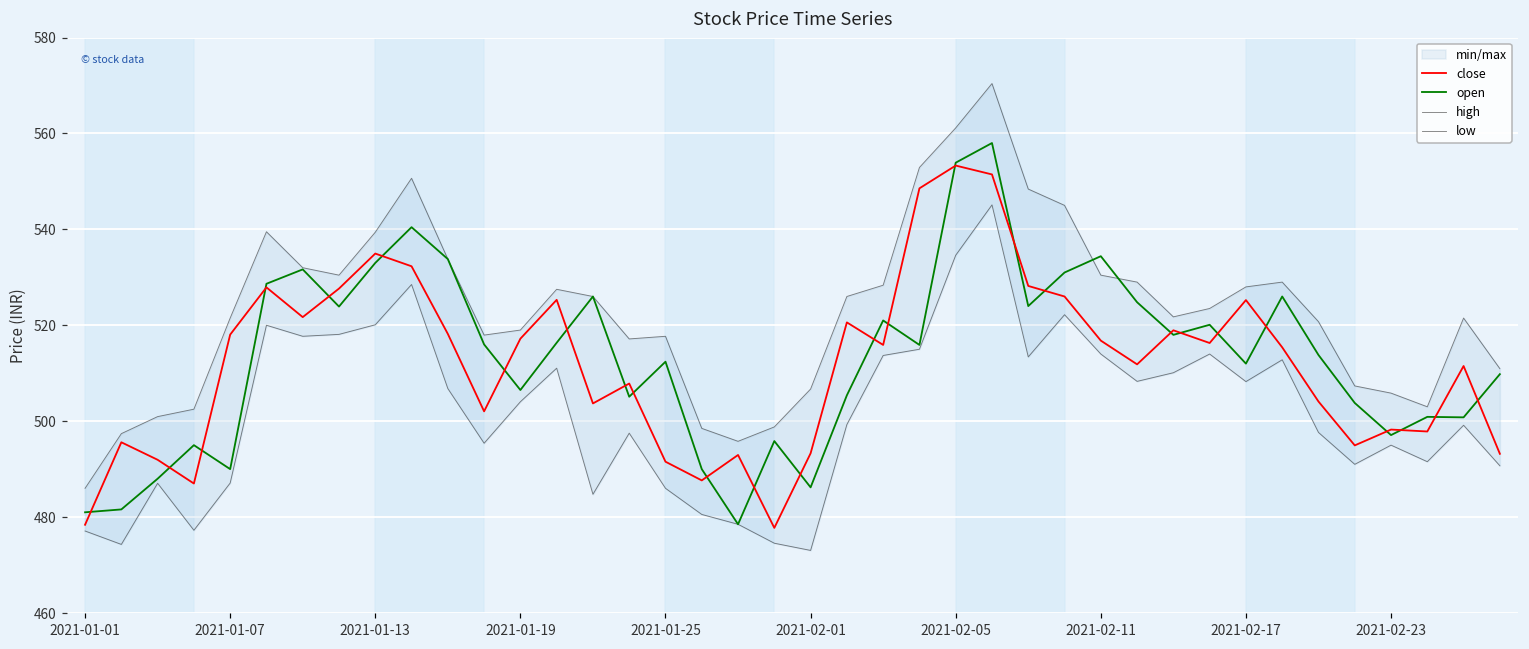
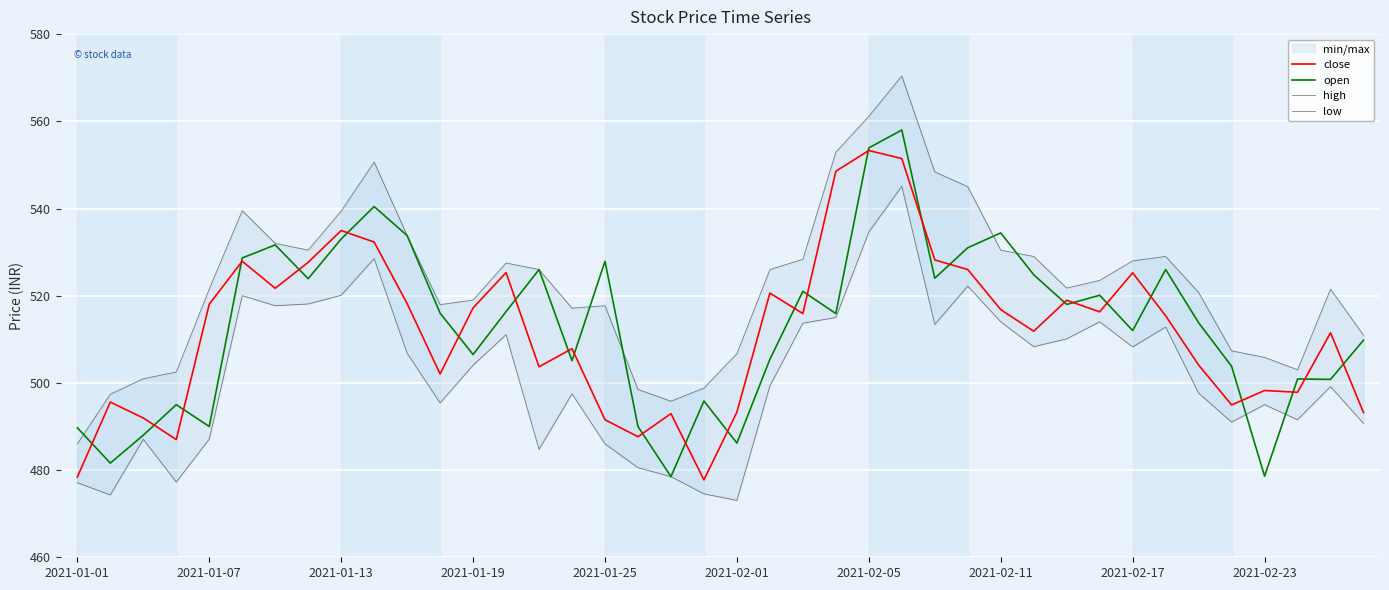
open, 2021-01-01: 481 -> 490
open, 2021-01-25: 512 -> 528
open, 2021-02-23: 497 -> 479
